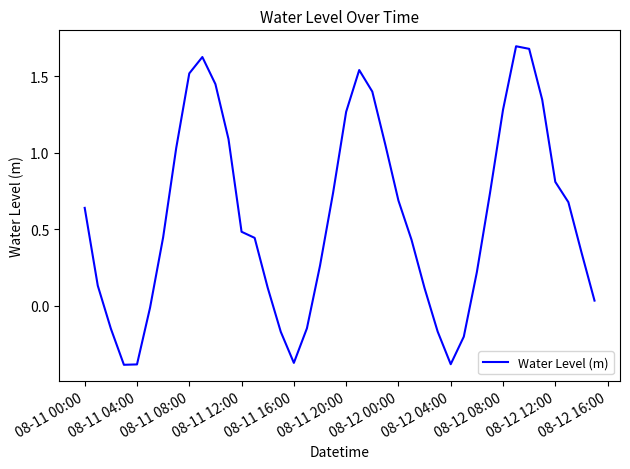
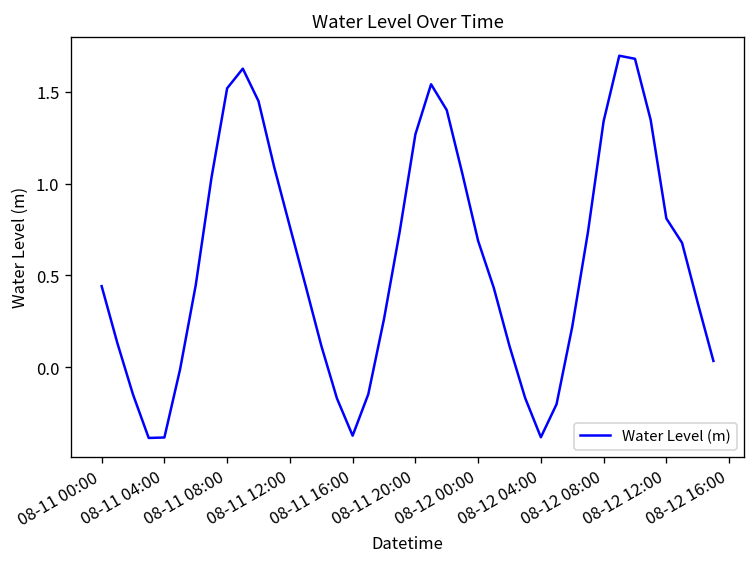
08-11 00:00: 0.64 -> 0.44
08-11 12:00: 0.48 -> 0.77
08-12 08:00: 1.28 -> 1.34
